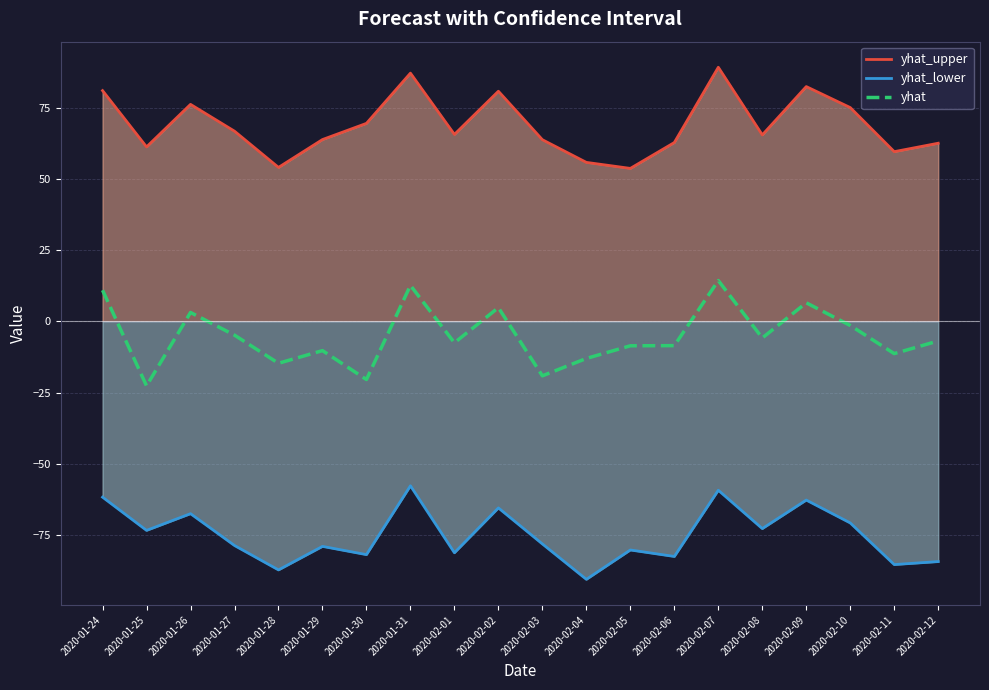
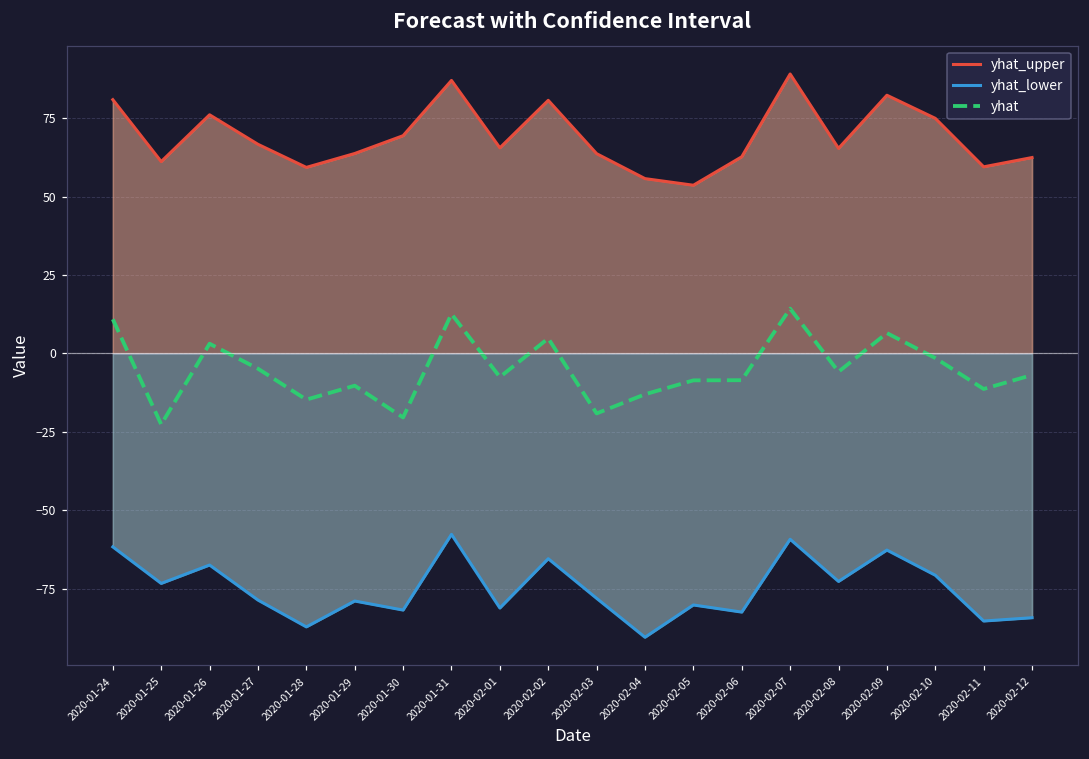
yhat_upper, 2020-01-28: 54 -> 59
